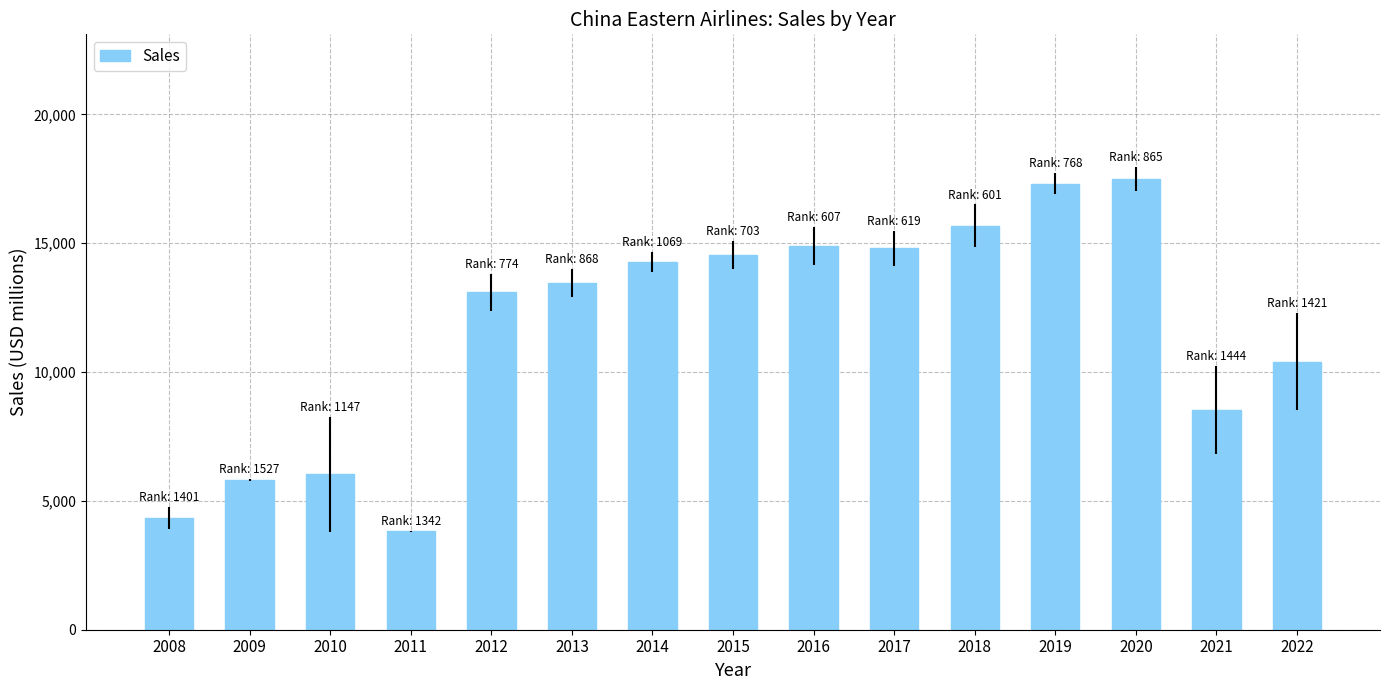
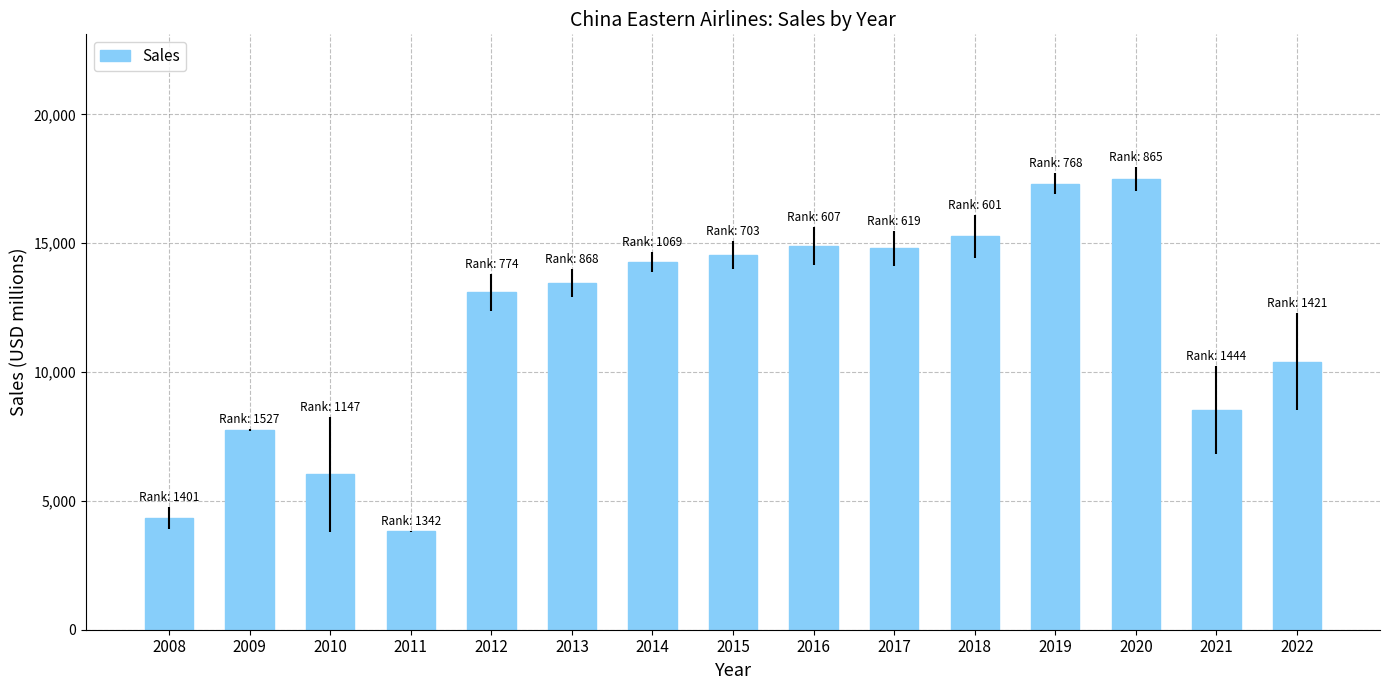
2009: 5,800 -> 7,800
2018: 15,700 -> 15,300
